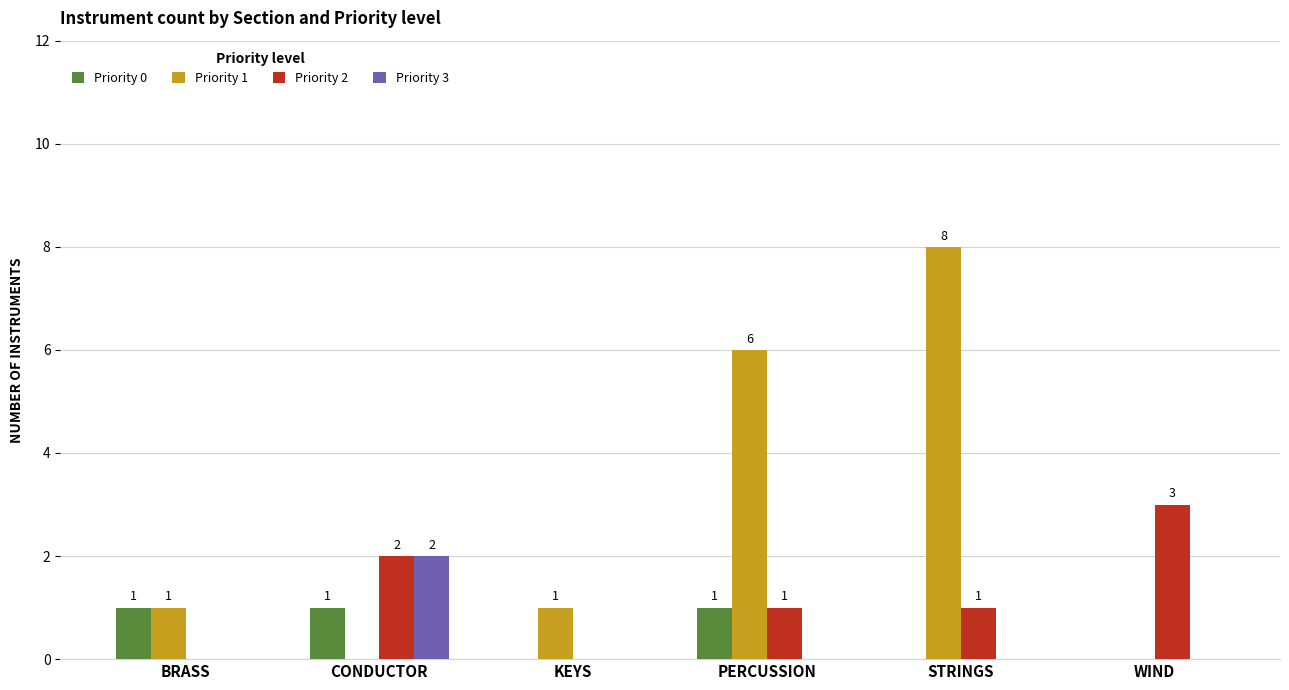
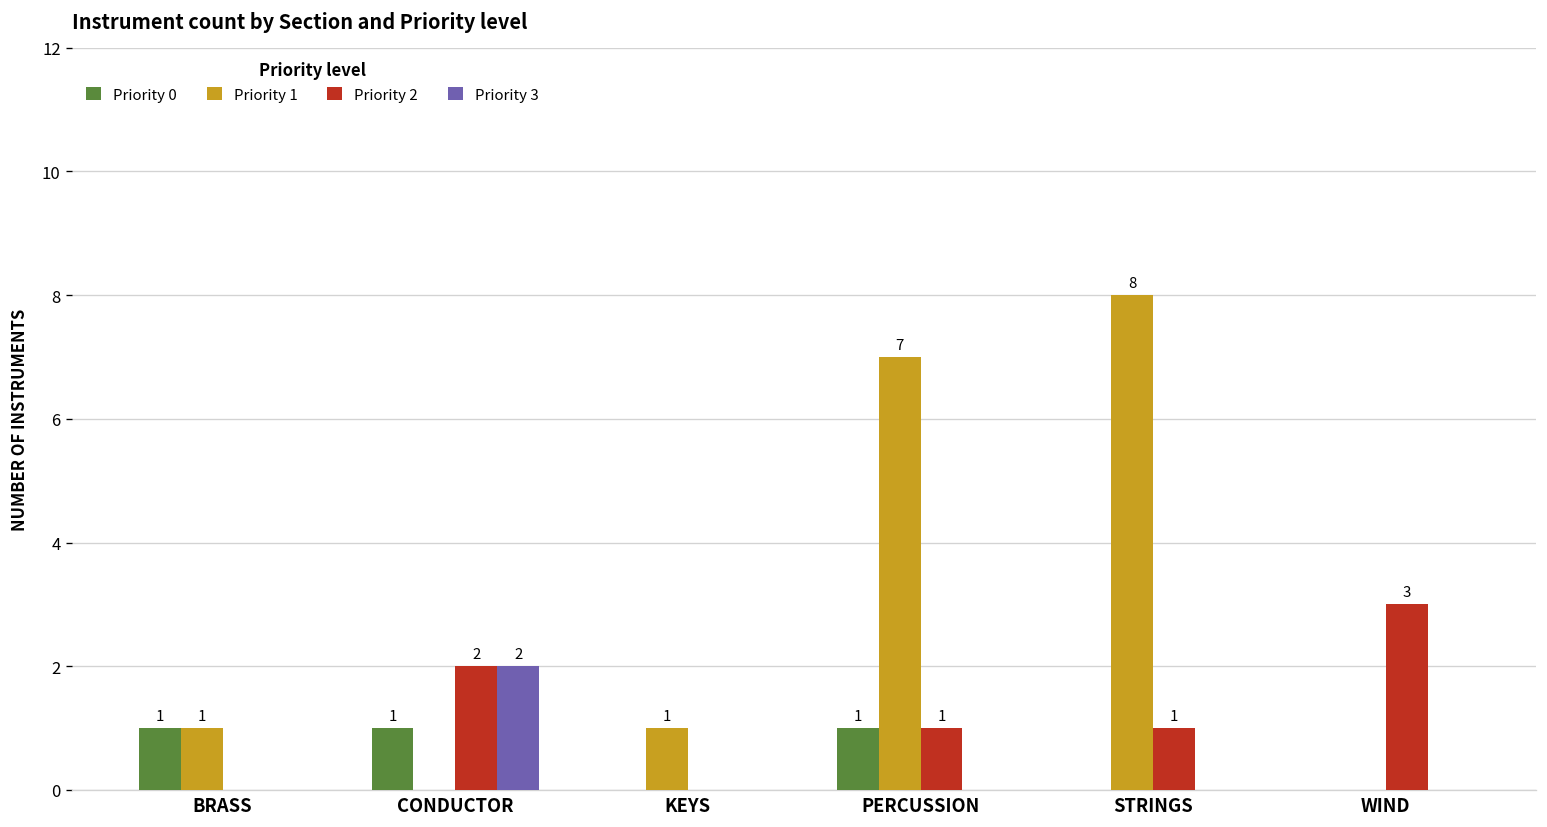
Priority 1, PERCUSSION: 6 -> 7
